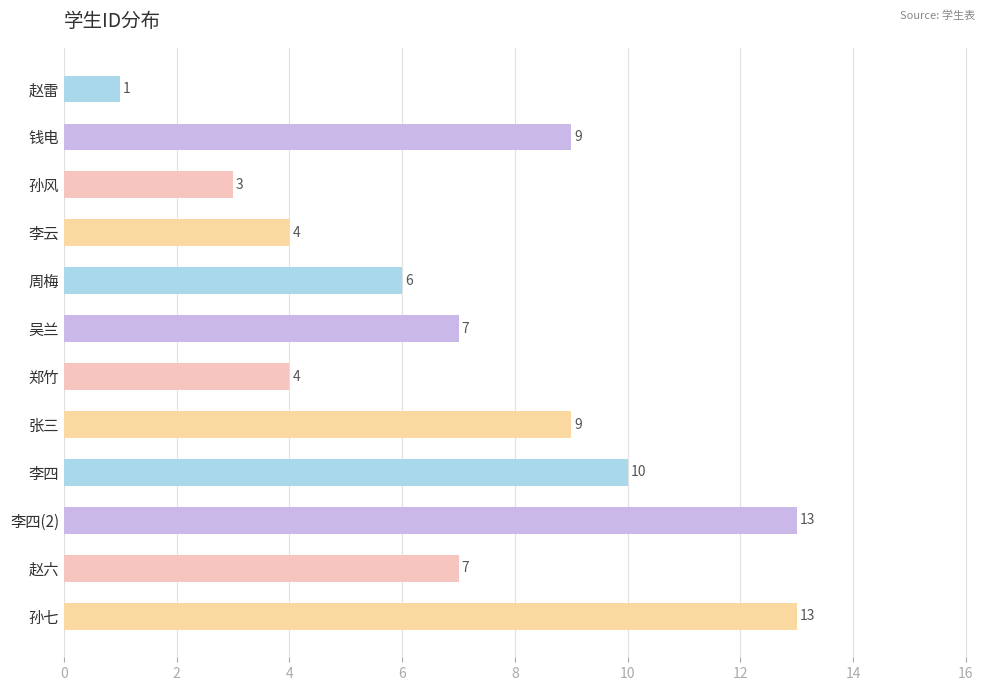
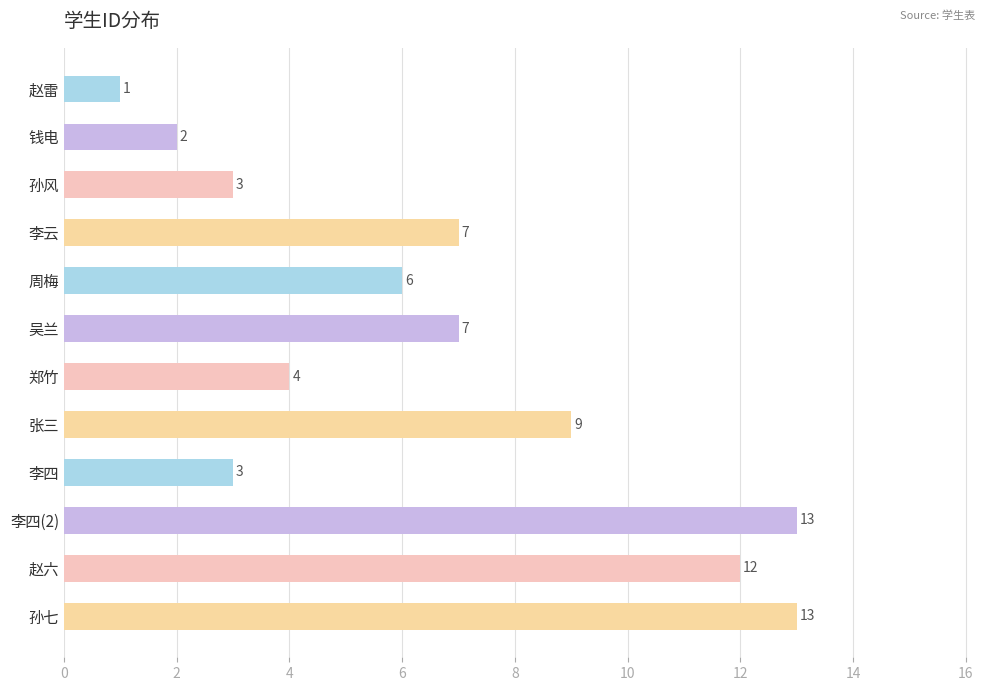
钱电: 9 -> 2
李云: 4 -> 7
李四: 10 -> 3
赵六: 7 -> 12
